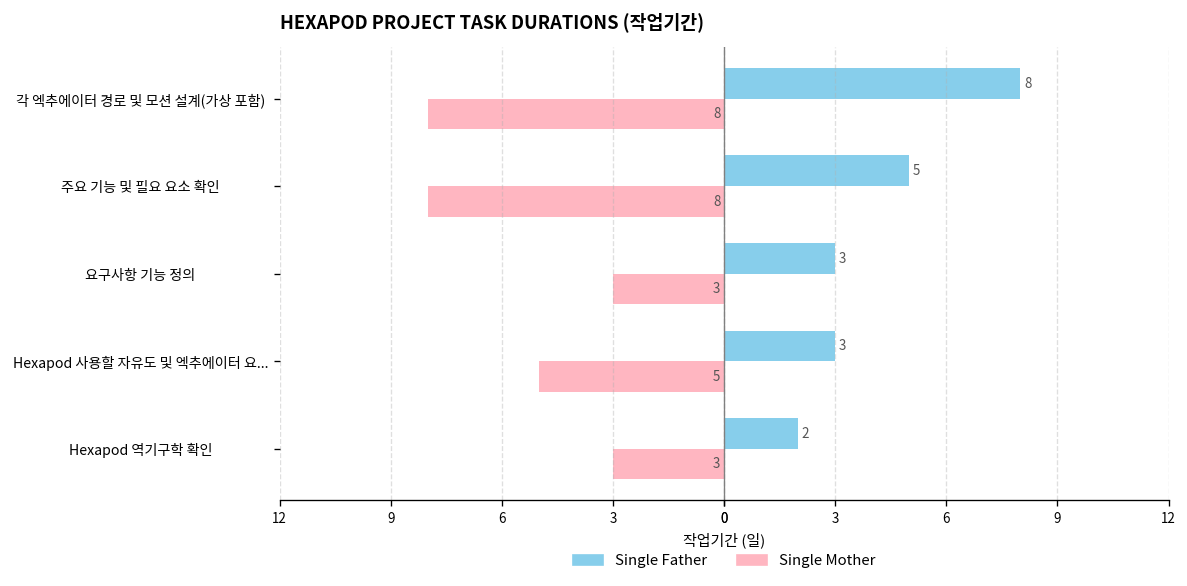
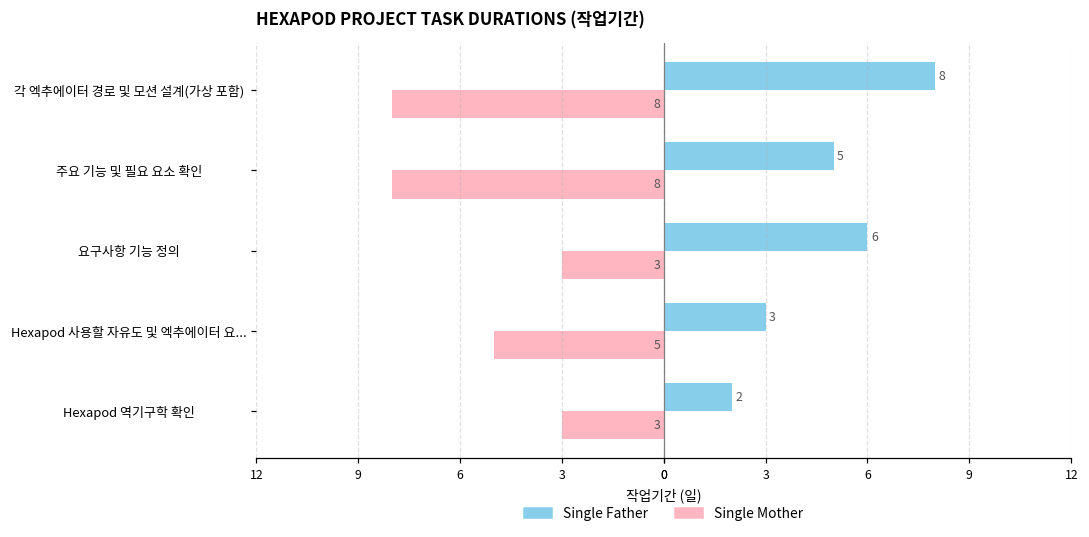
Single Father, 요구사항 기능 정의: 3 -> 6
